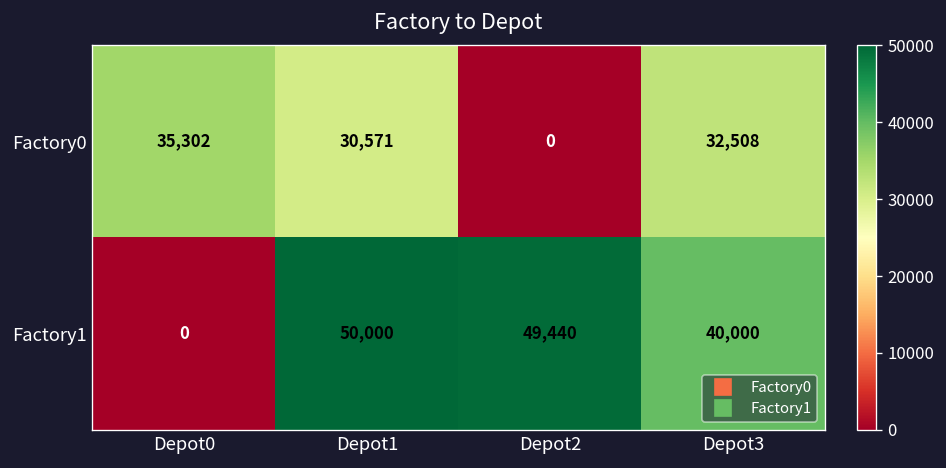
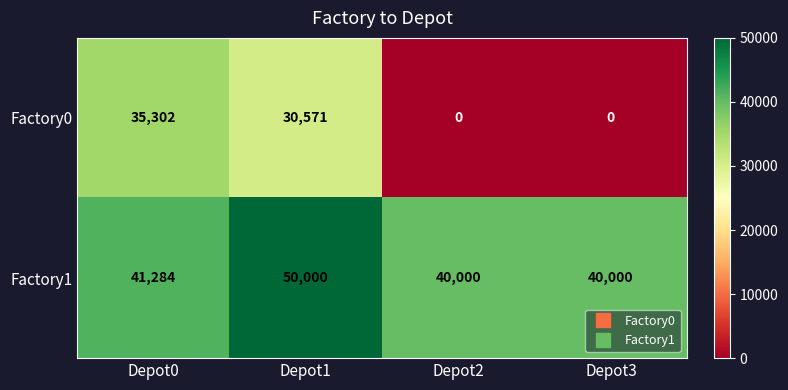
Factory0, Depot3: 32,508 -> 0
Factory1, Depot0: 0 -> 41,284
Factory1, Depot2: 49,440 -> 40,000
